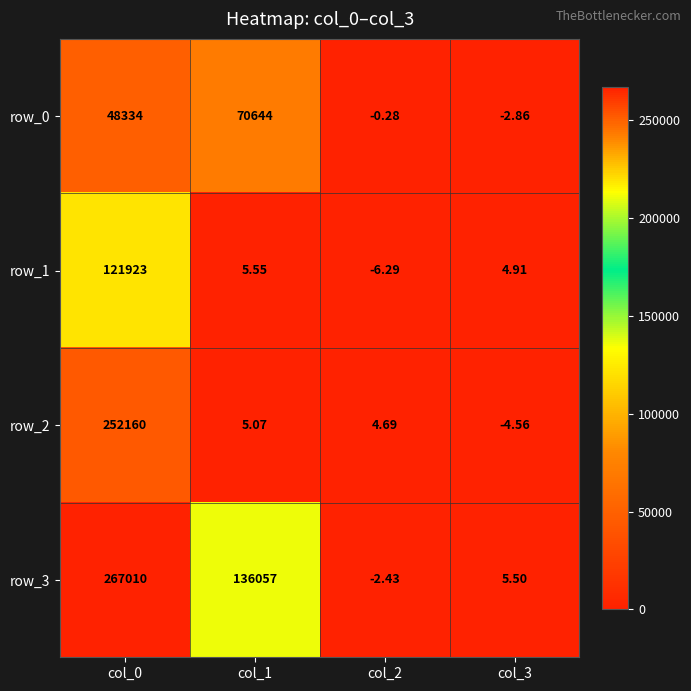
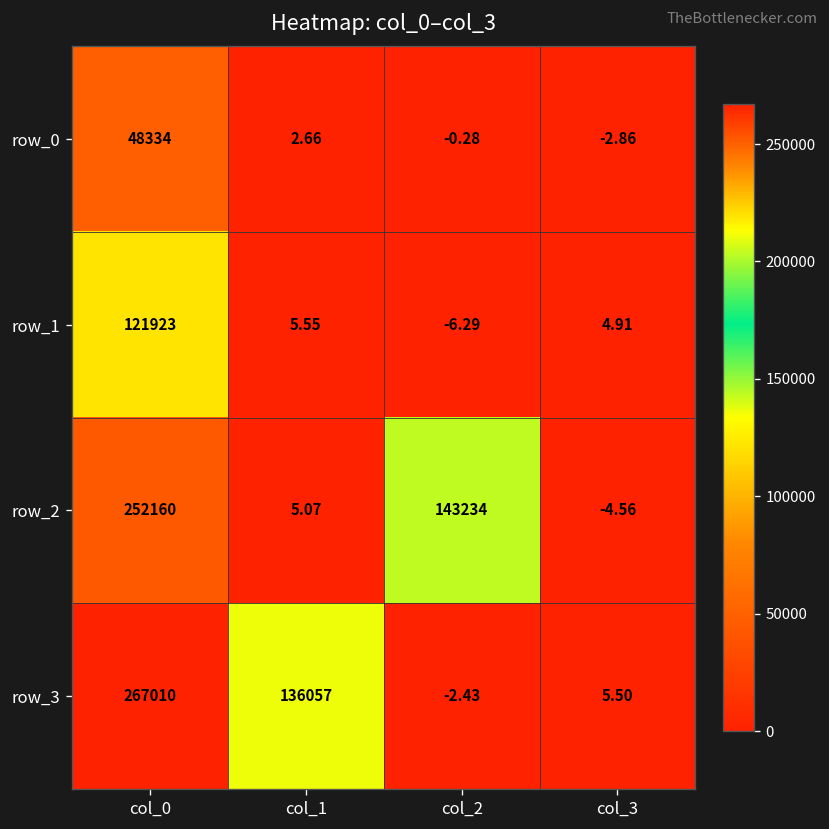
row_0, col_1: 70644 -> 2.66
row_2, col_2: 4.69 -> 143234
